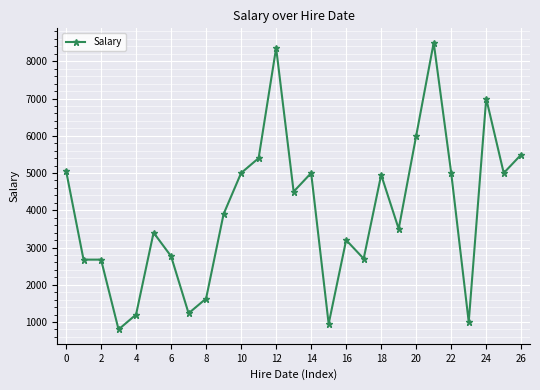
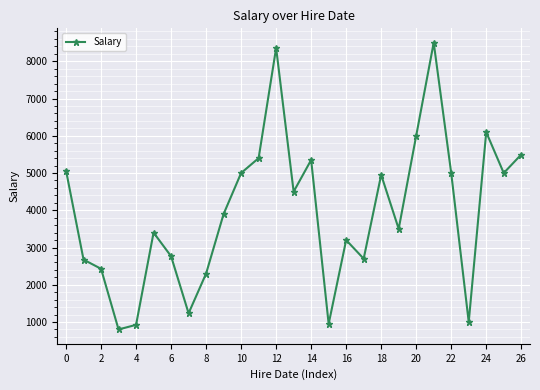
2: 2700 -> 2400
4: 1200 -> 900
8: 1600 -> 2300
14: 5000 -> 5400
24: 7000 -> 6100
